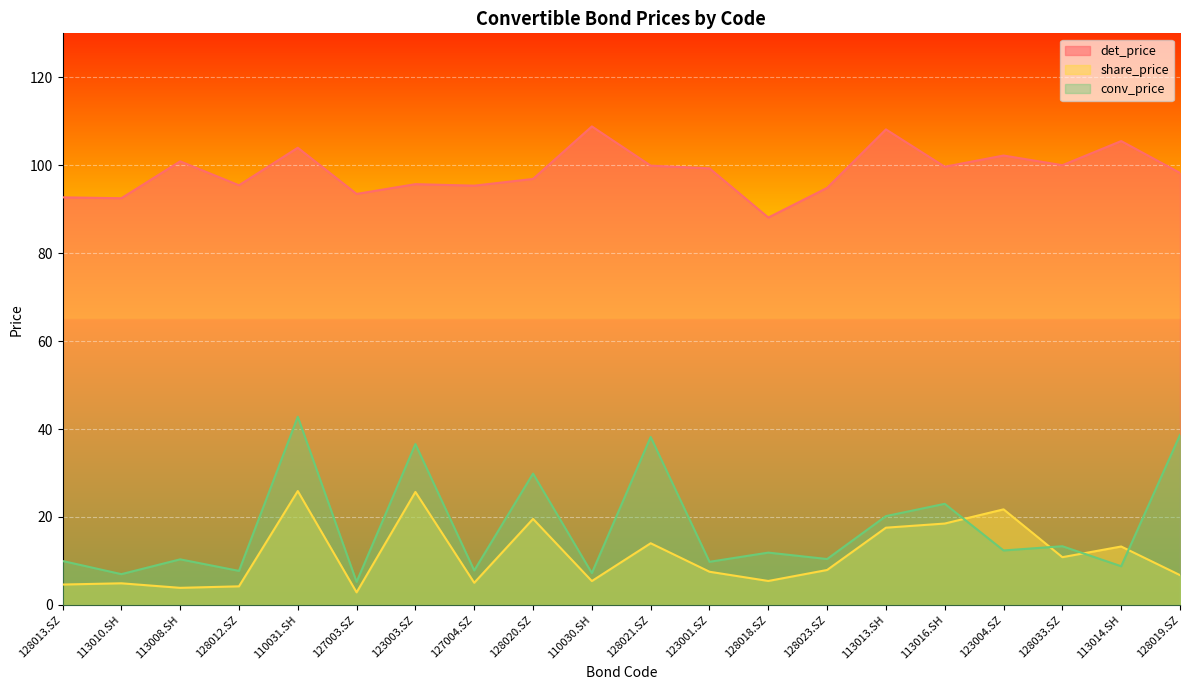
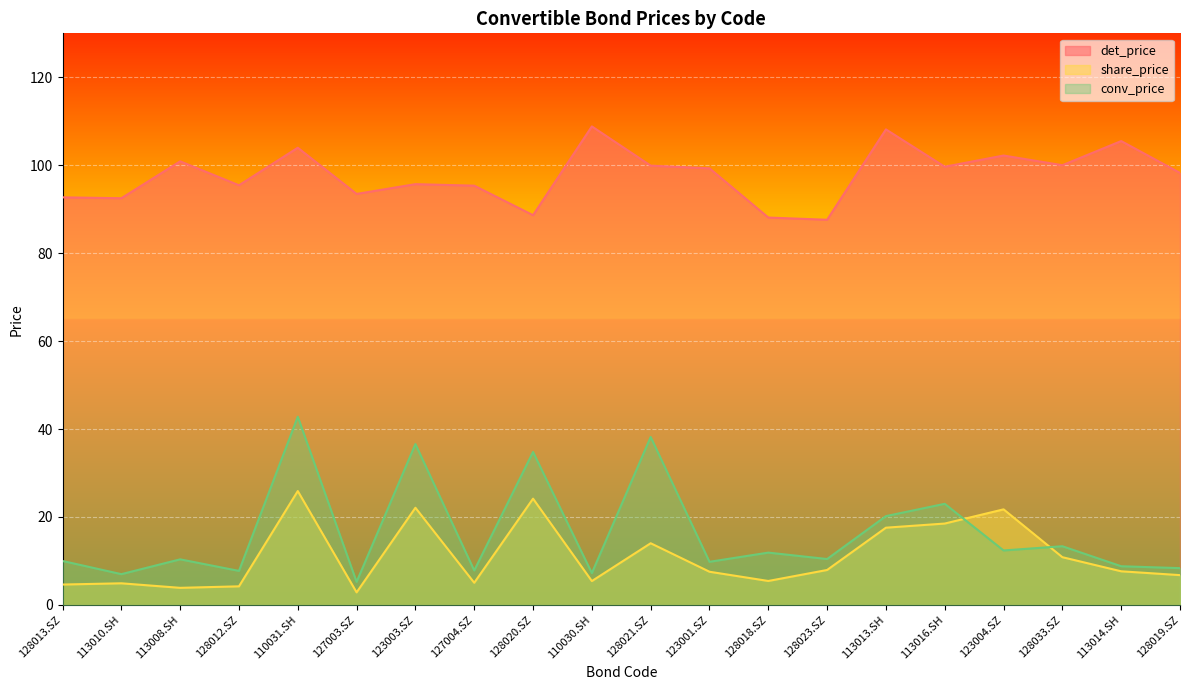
share_price, 123003.SZ: 26 -> 22
det_price, 128020.SZ: 97 -> 89
share_price, 128020.SZ: 20 -> 24
conv_price, 128020.SZ: 30 -> 35
det_price, 128023.SZ: 95 -> 88
share_price, 113014.SH: 13 -> 8
conv_price, 128019.SZ: 39 -> 8
